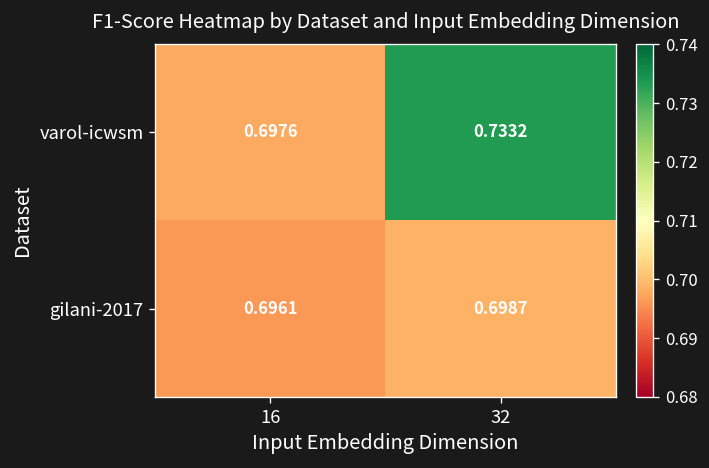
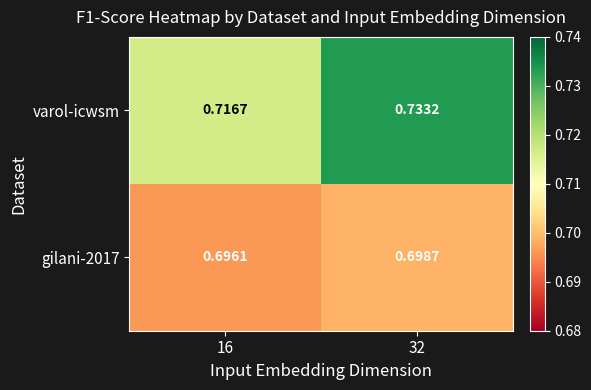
varol-icwsm, 16: 0.6976 -> 0.7167
